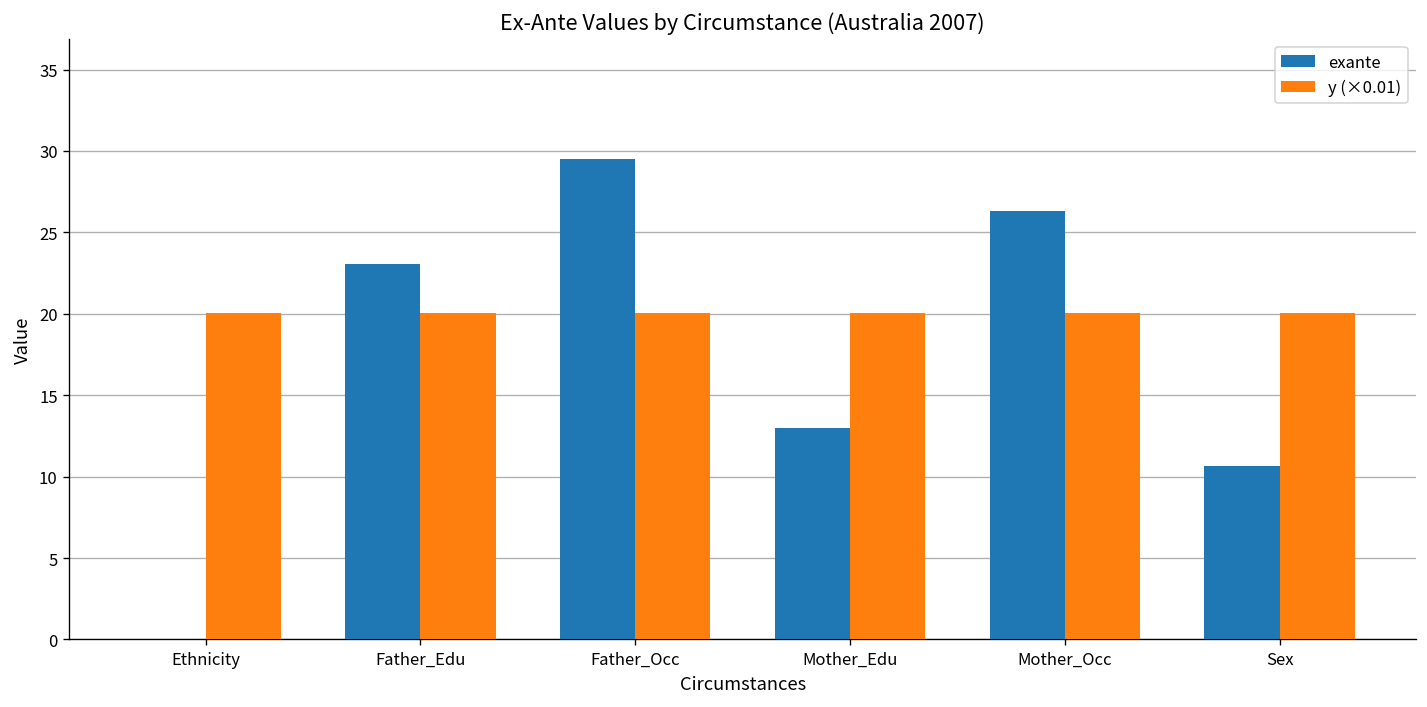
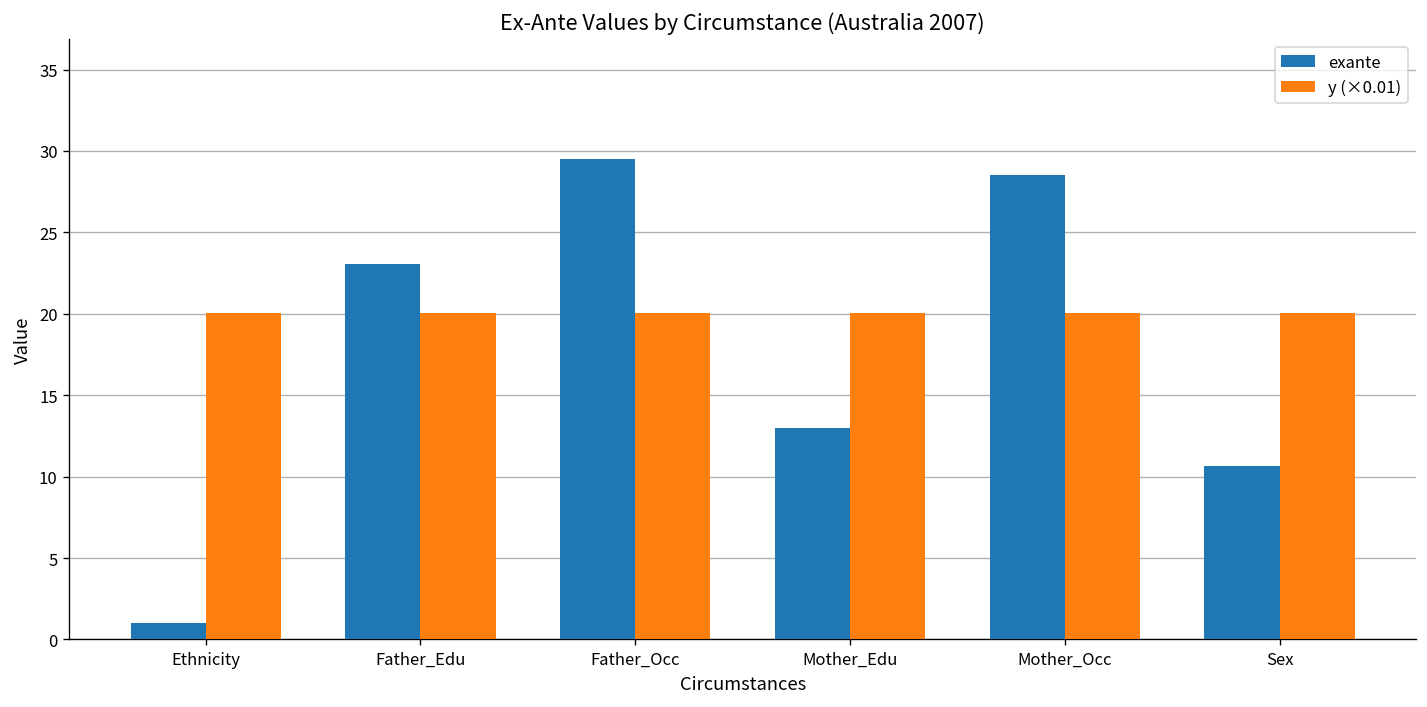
exante, Ethnicity: 0 -> 1
exante, Mother_Occ: 26.3 -> 28.5
